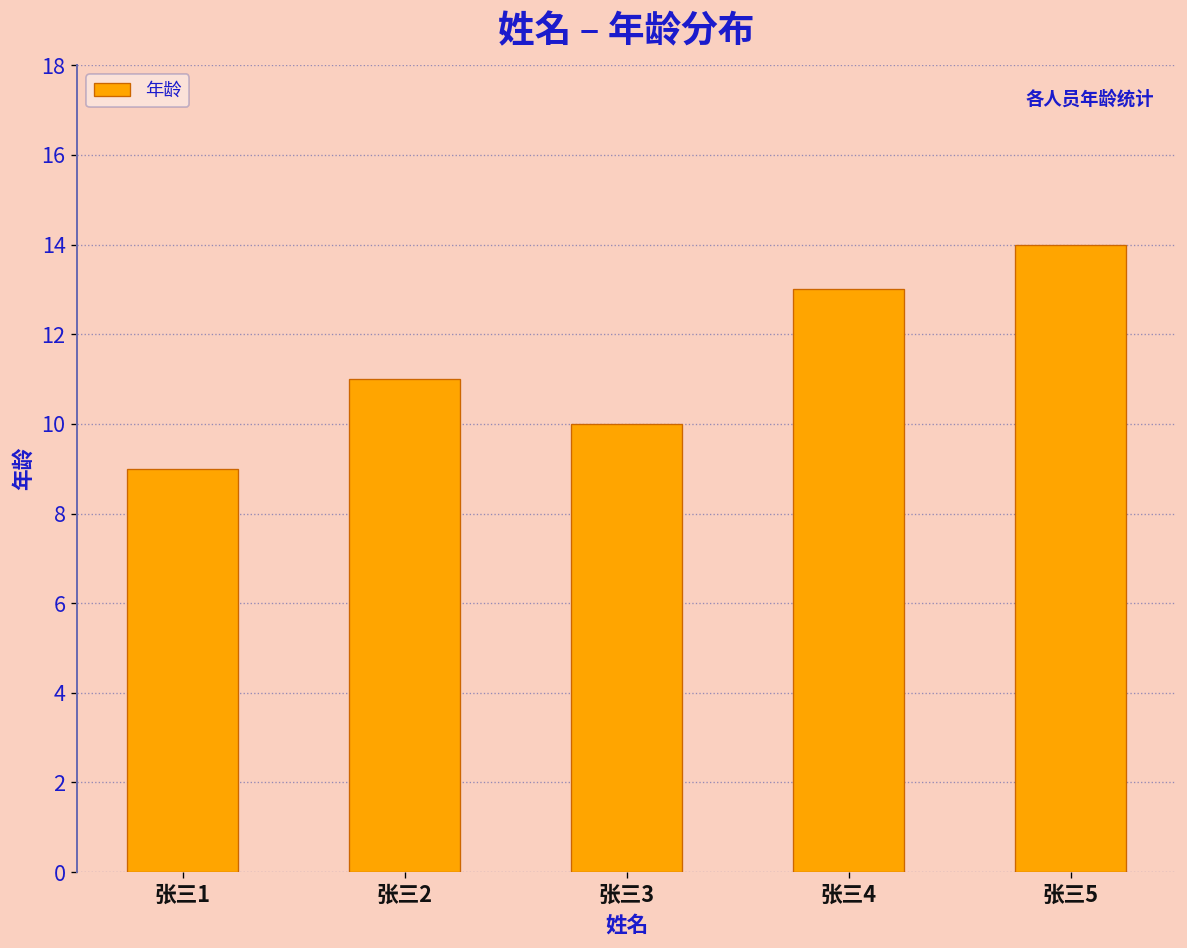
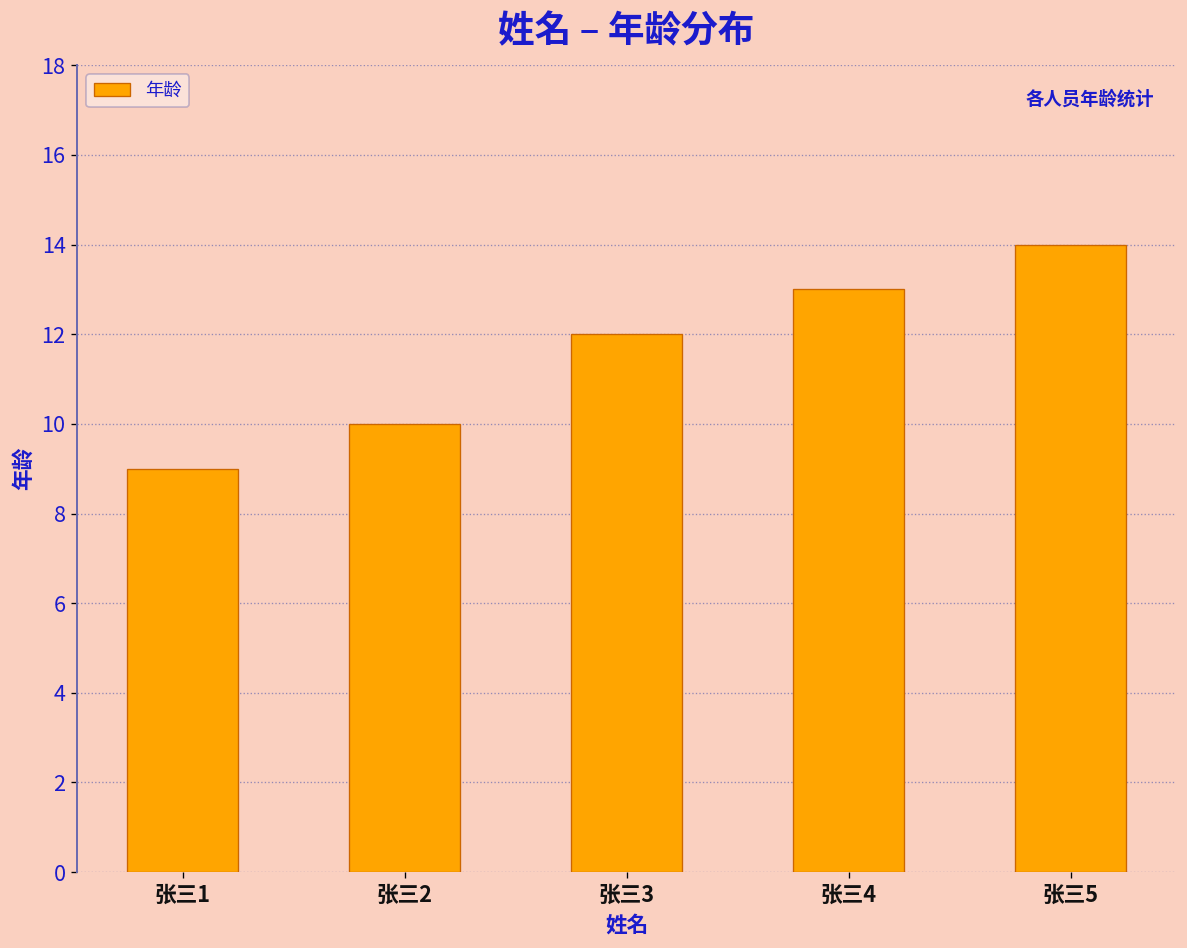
张三2: 11 -> 10
张三3: 10 -> 12
